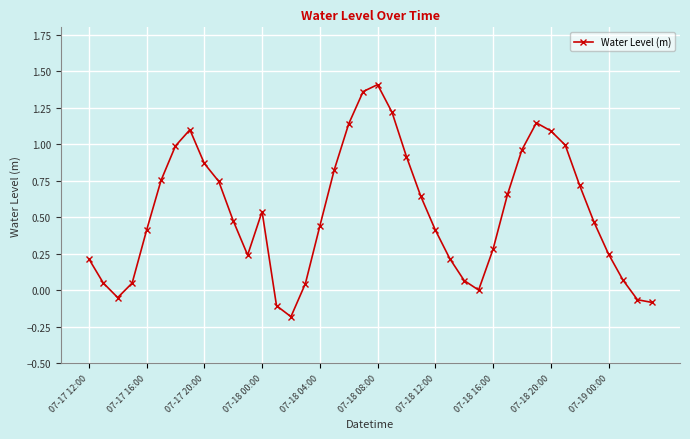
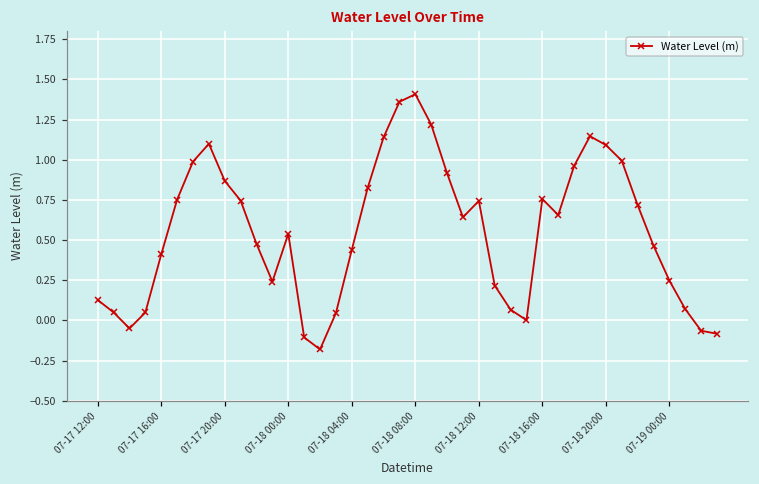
07-17 12:00: 0.21 -> 0.13
07-18 12:00: 0.41 -> 0.74
07-18 16:00: 0.28 -> 0.76
